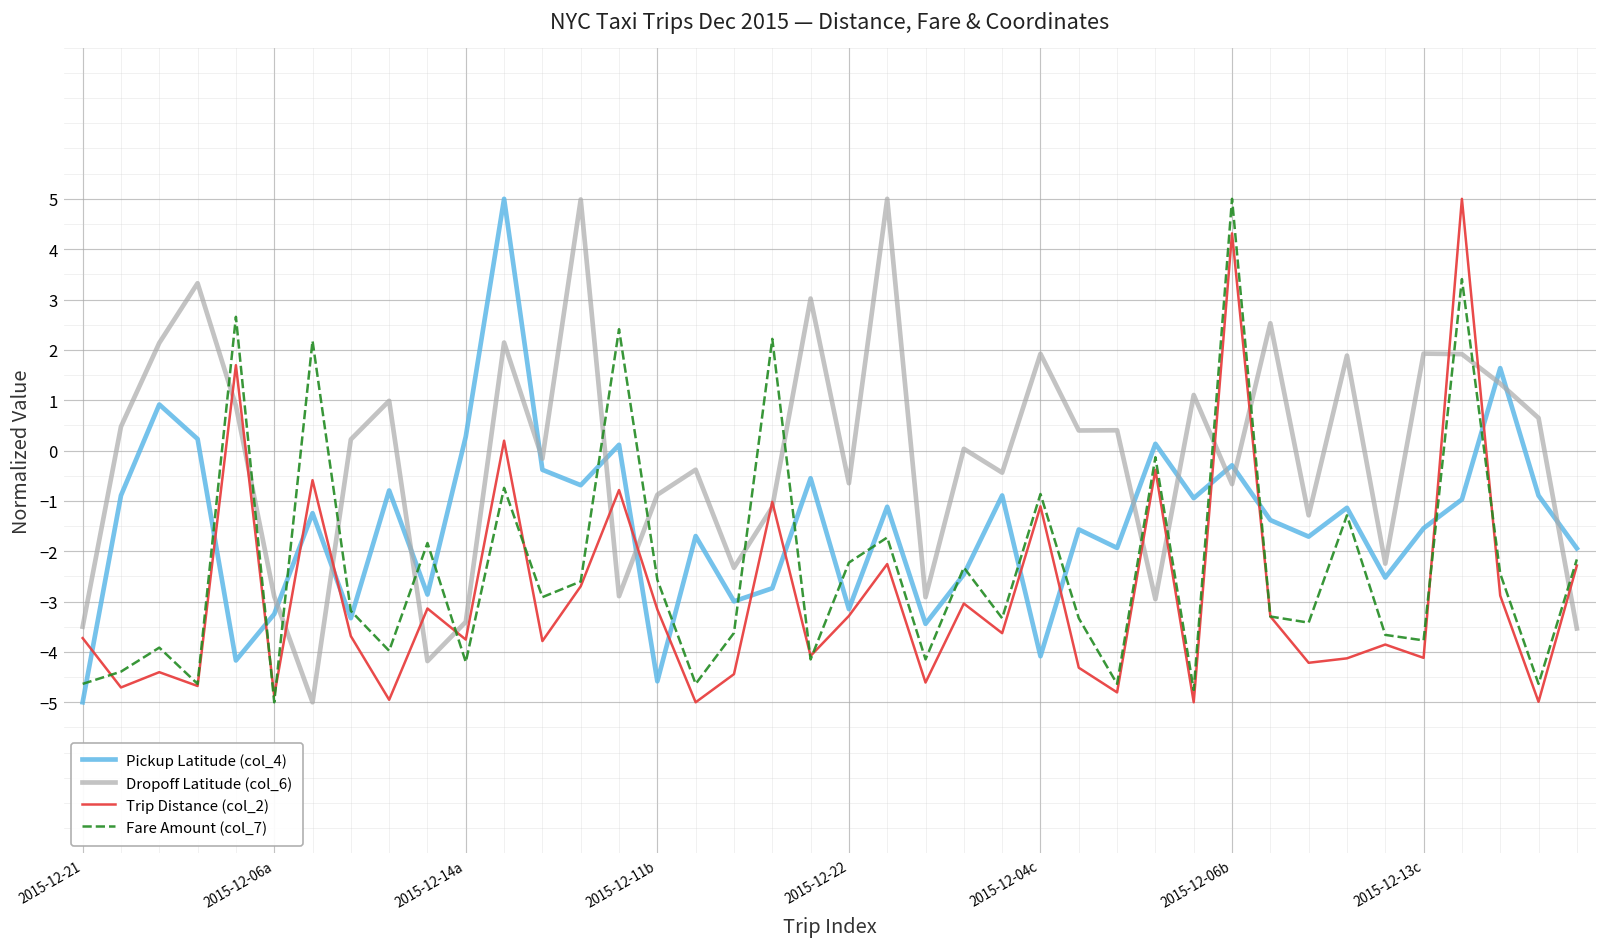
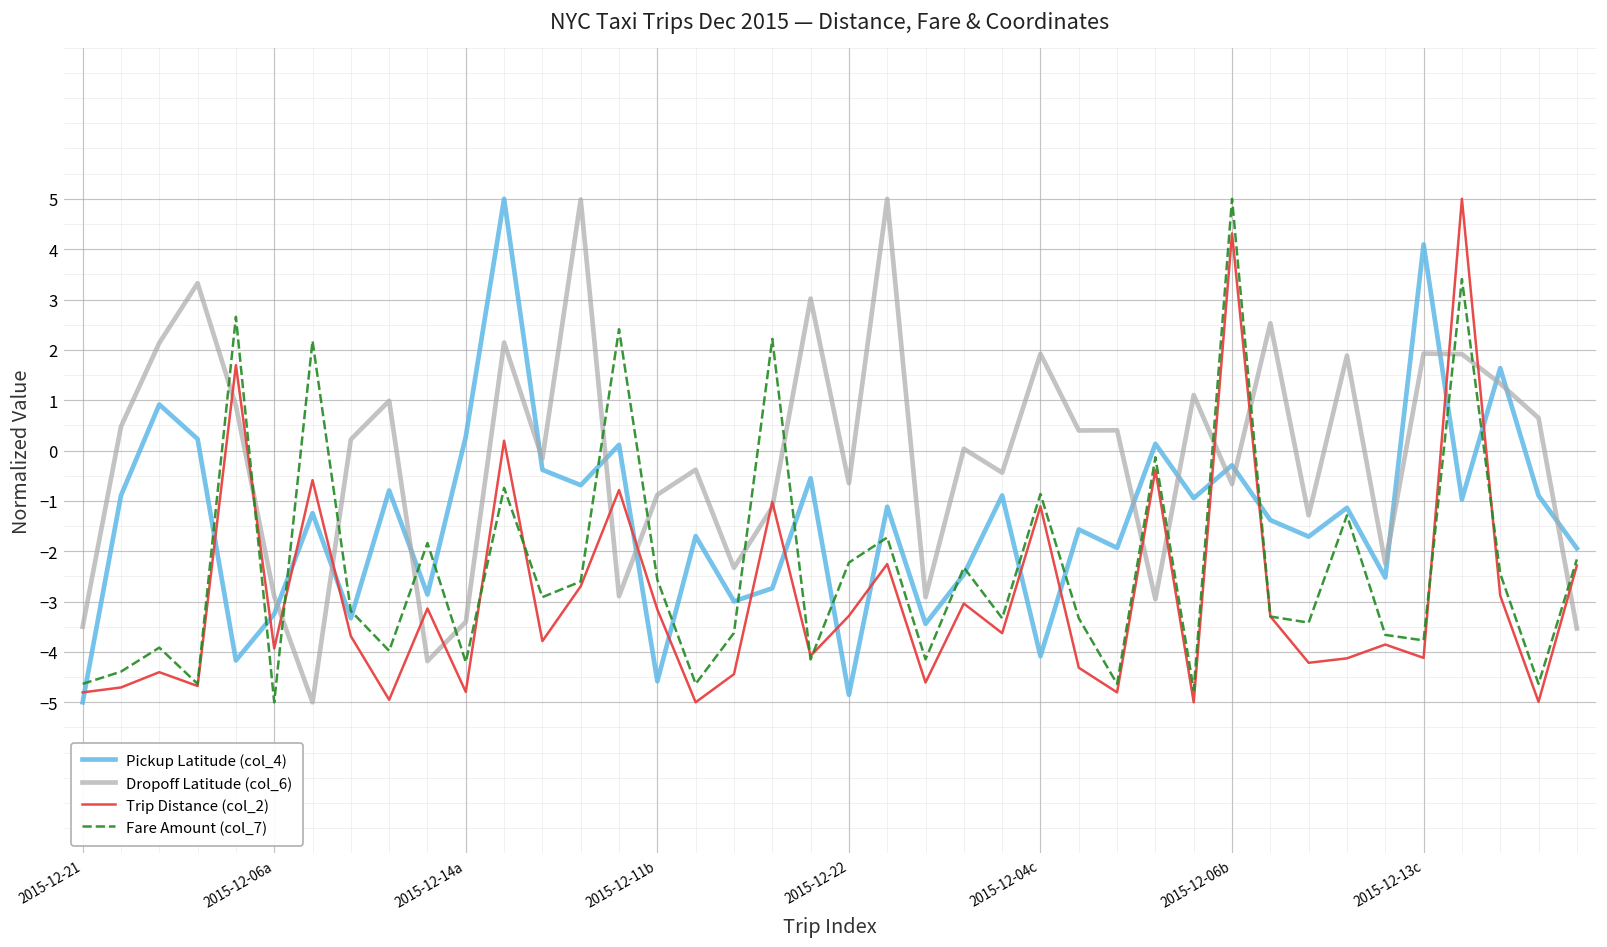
Trip Distance (col_2), 2015-12-21: -3.7 -> -4.8
Trip Distance (col_2), 2015-12-06a: -4.9 -> -3.9
Trip Distance (col_2), 2015-12-14a: -3.8 -> -4.8
Pickup Latitude (col_4), 2015-12-22: -3.1 -> -4.9
Pickup Latitude (col_4), 2015-12-13c: -1.5 -> 4.1
